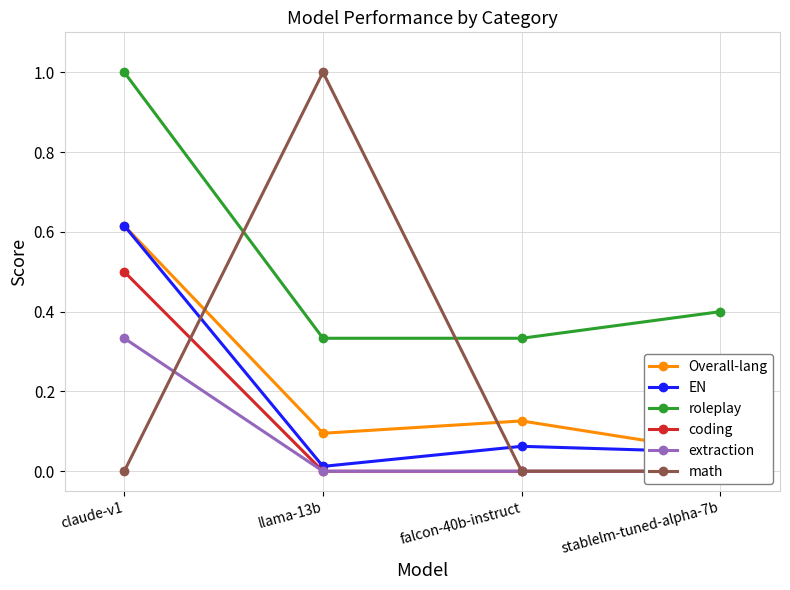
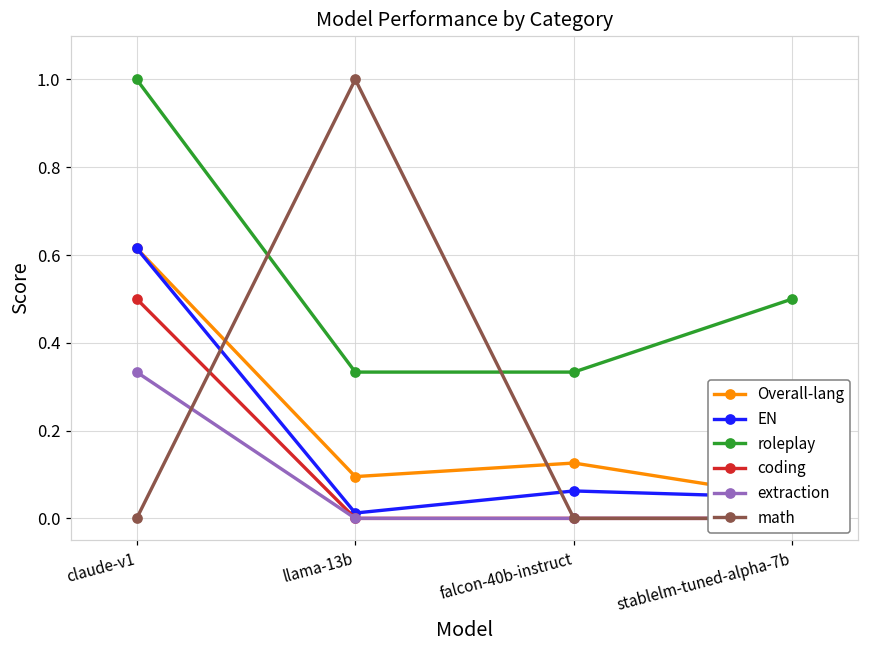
roleplay, stablelm-tuned-alpha-7b: 0.4 -> 0.5
